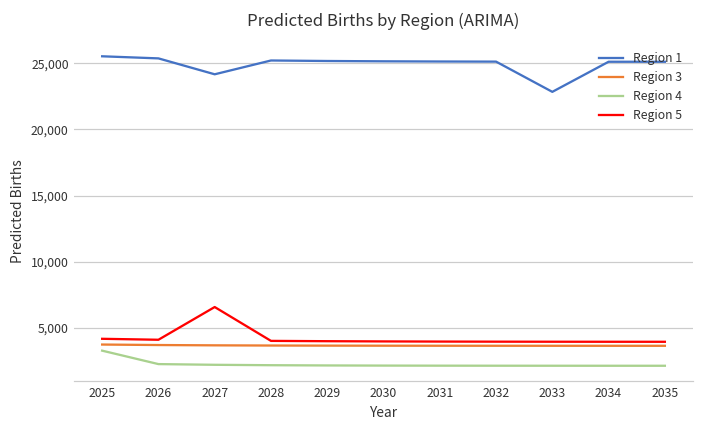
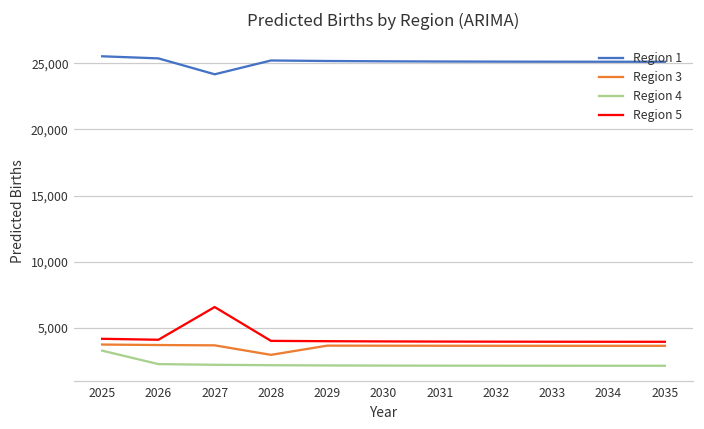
Region 3, 2028: 3,700 -> 3,000
Region 1, 2033: 22,800 -> 25,100
